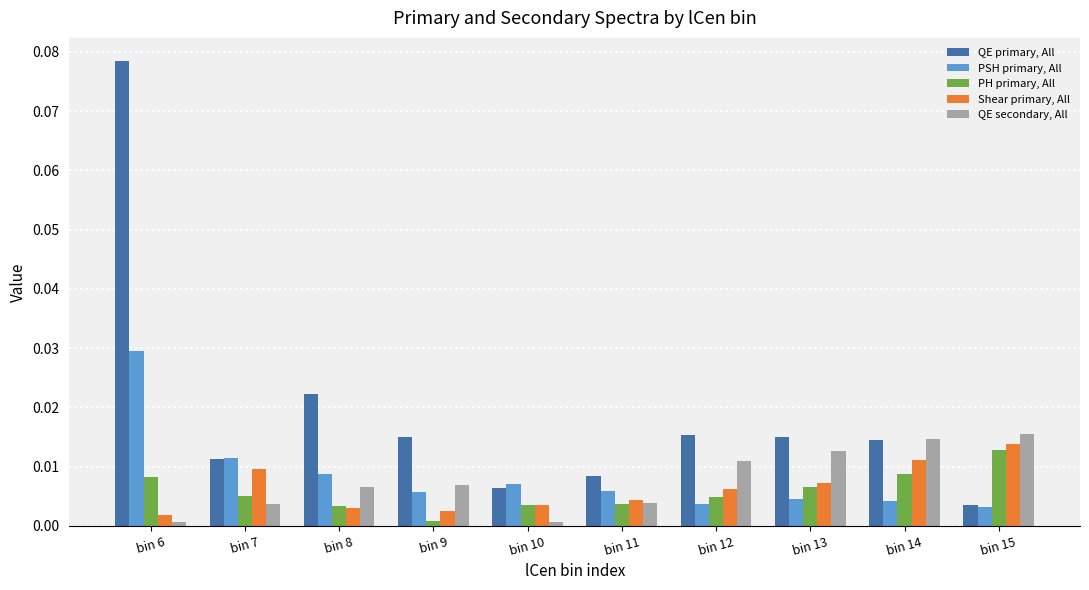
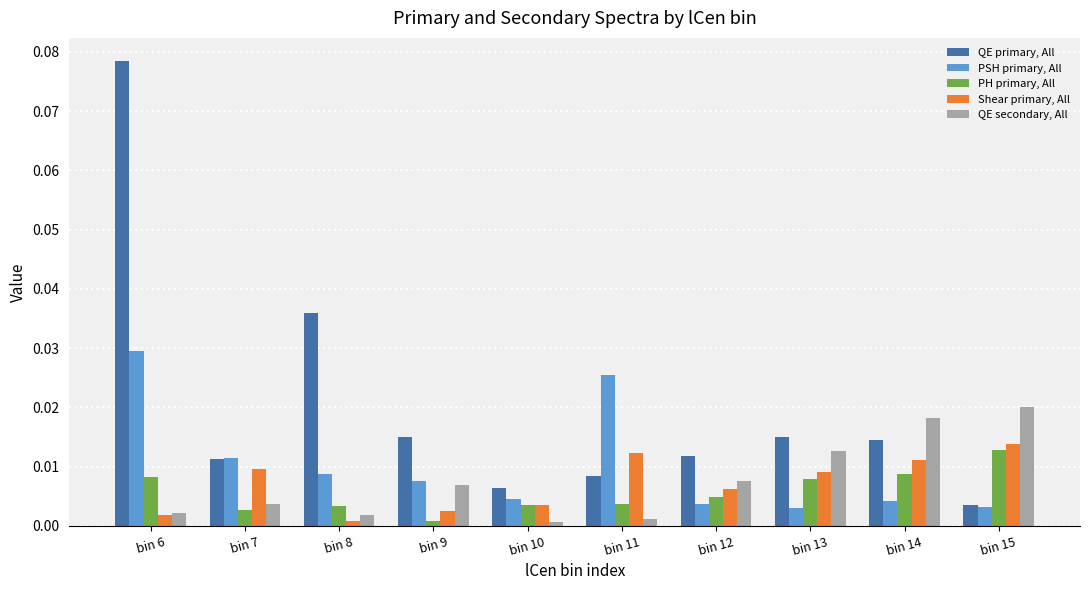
QE secondary, All, bin 6: 0.001 -> 0.002
PH primary, All, bin 7: 0.005 -> 0.003
QE primary, All, bin 8: 0.022 -> 0.036
Shear primary, All, bin 8: 0.003 -> 0.001
QE secondary, All, bin 8: 0.007 -> 0.002
PSH primary, All, bin 9: 0.006 -> 0.008
PSH primary, All, bin 10: 0.007 -> 0.005
PSH primary, All, bin 11: 0.006 -> 0.025
Shear primary, All, bin 11: 0.004 -> 0.012
QE secondary, All, bin 11: 0.004 -> 0.001
QE primary, All, bin 12: 0.015 -> 0.012
QE secondary, All, bin 12: 0.011 -> 0.008
PSH primary, All, bin 13: 0.005 -> 0.003
PH primary, All, bin 13: 0.007 -> 0.008
Shear primary, All, bin 13: 0.007 -> 0.009
QE secondary, All, bin 14: 0.015 -> 0.018
QE secondary, All, bin 15: 0.016 -> 0.020
